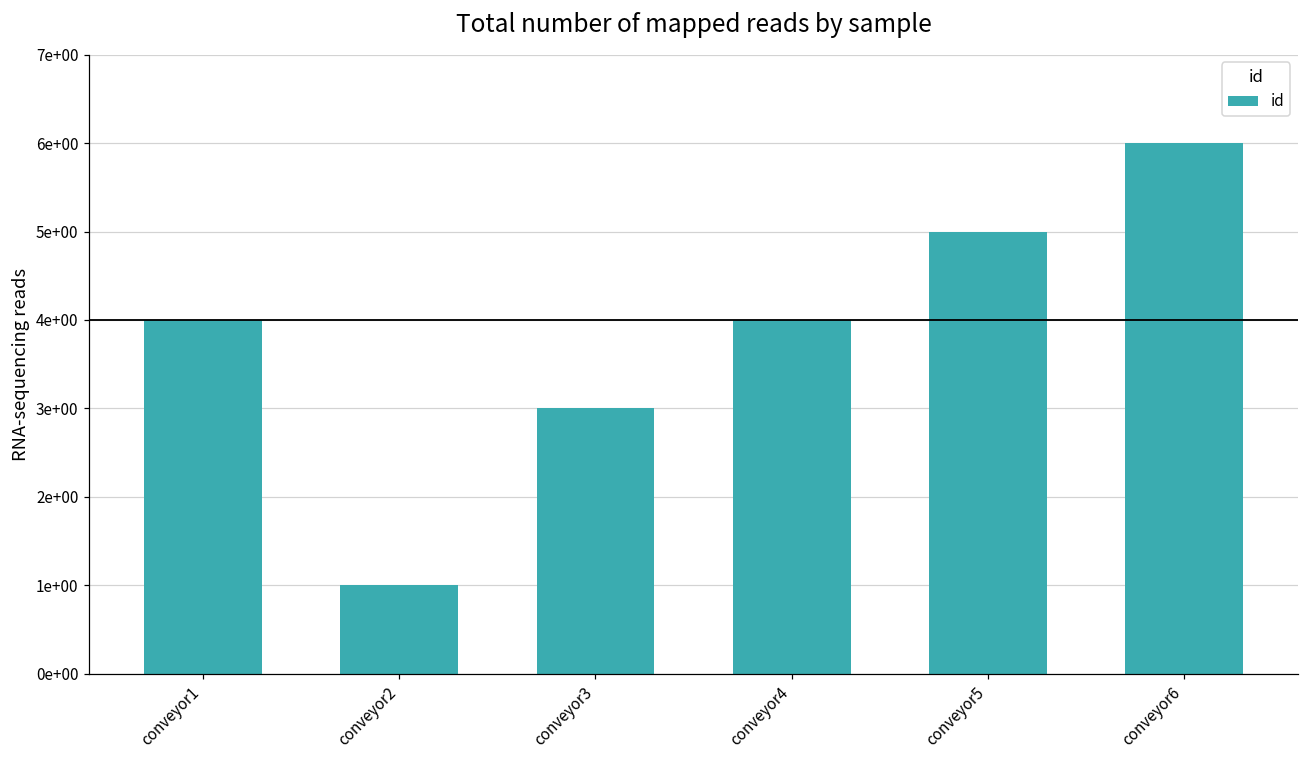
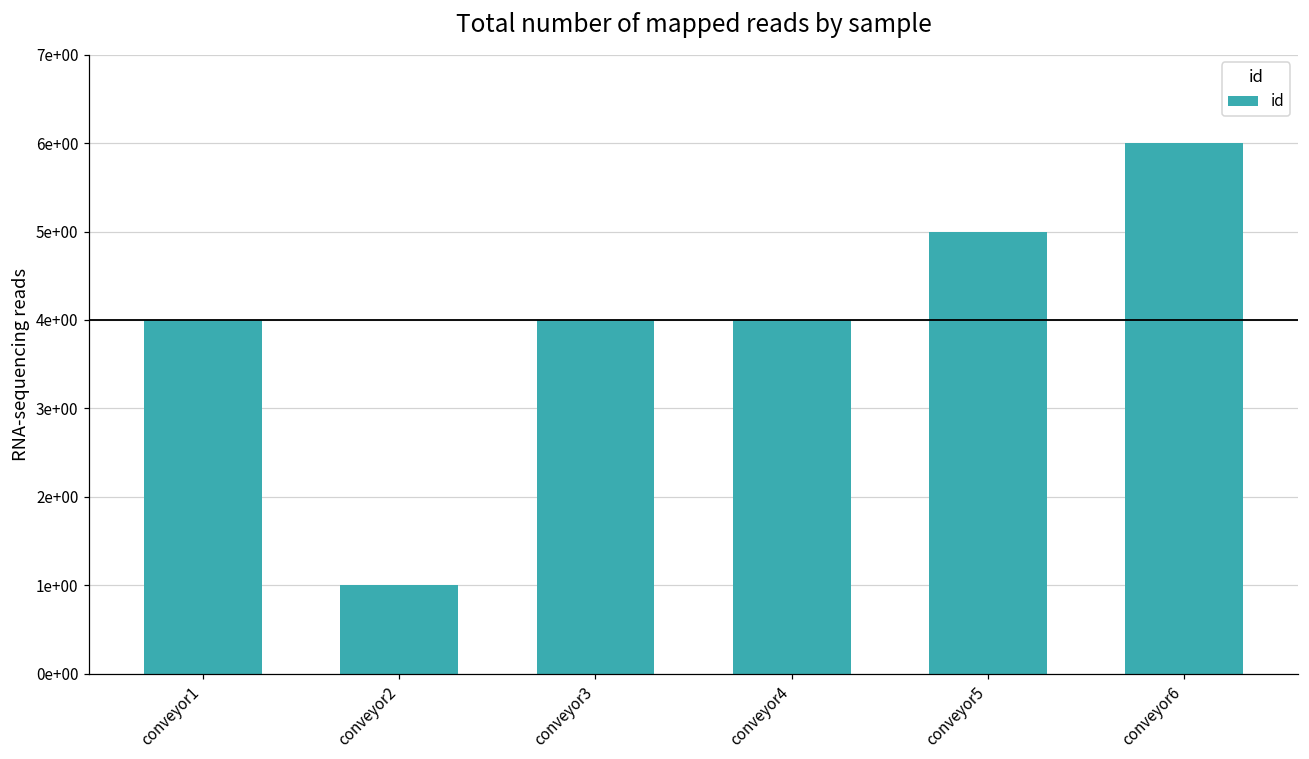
conveyor3: 3 -> 4
